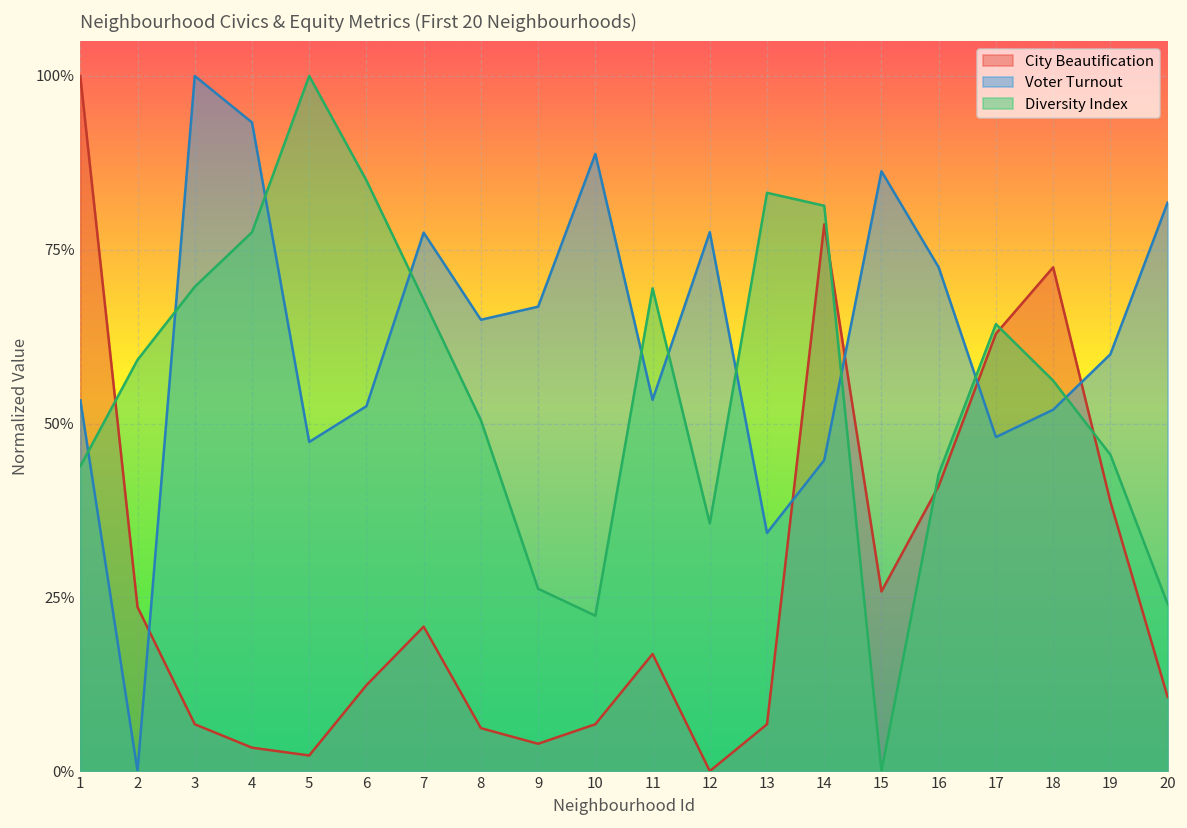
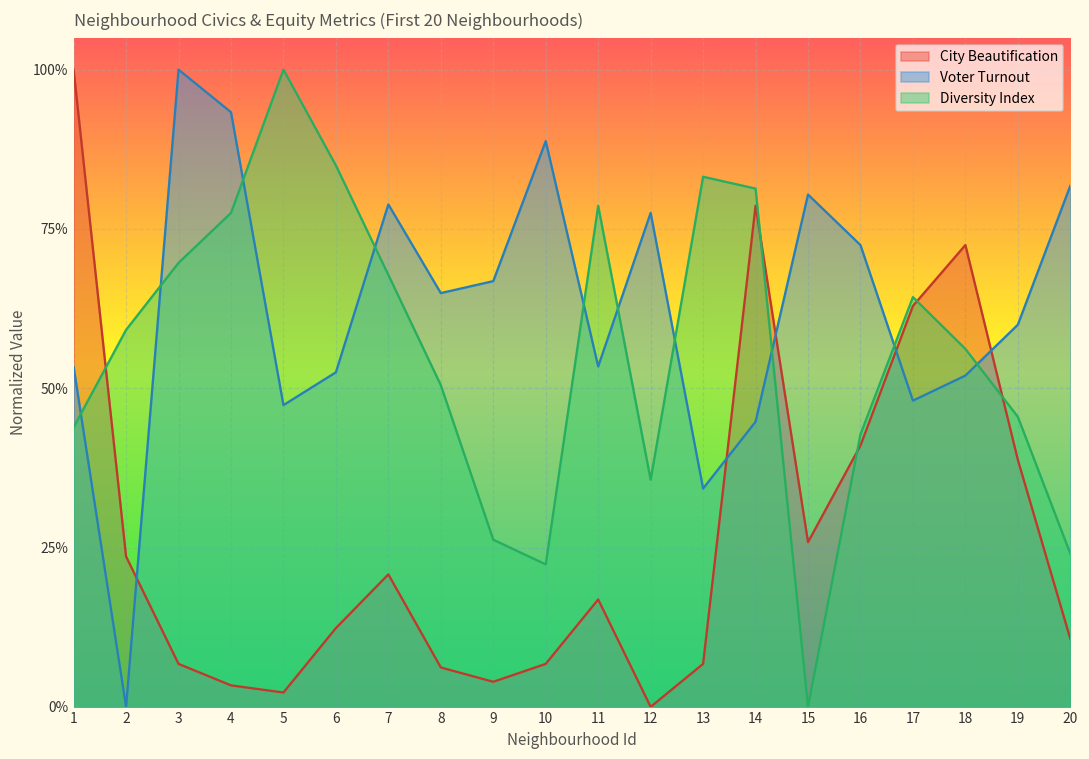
Voter Turnout, 7: 77% -> 79%
Diversity Index, 11: 69% -> 79%
Voter Turnout, 15: 86% -> 80%
